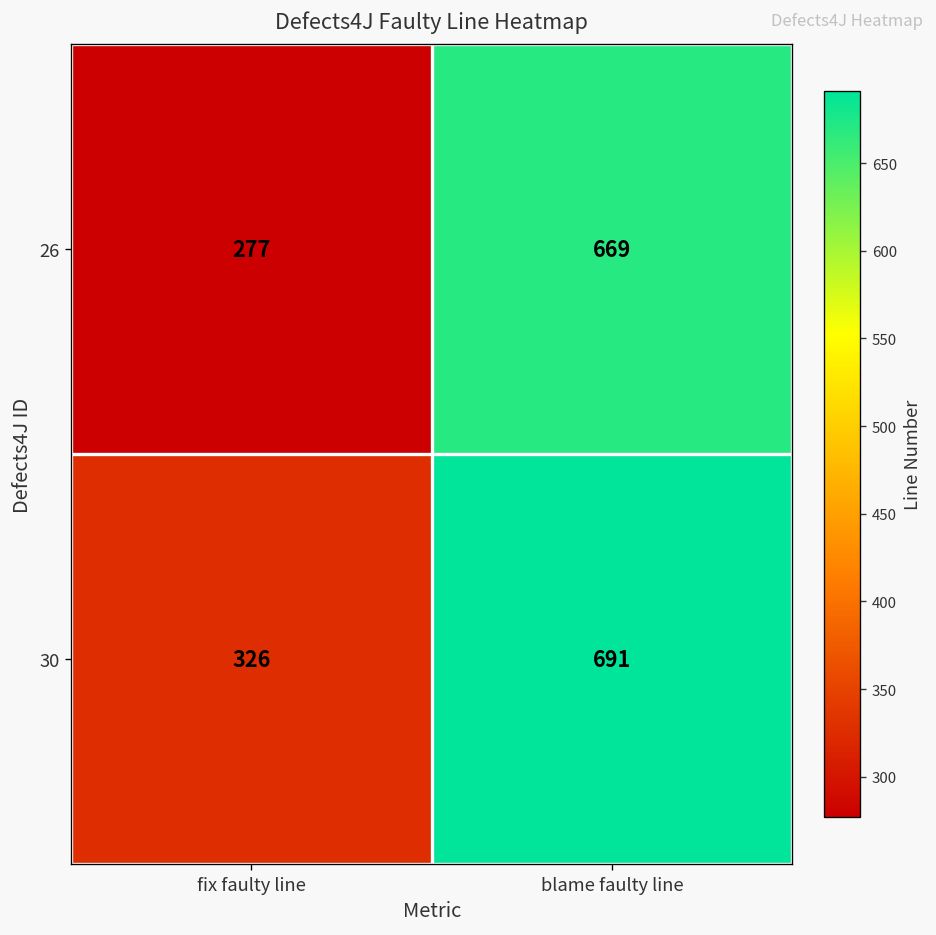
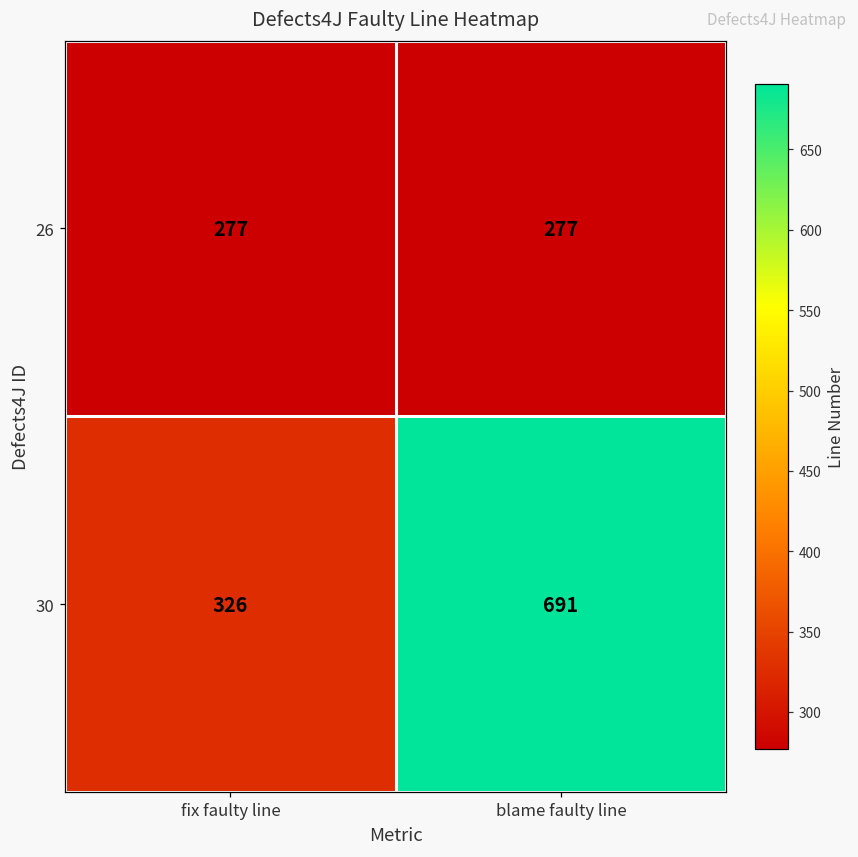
26, blame faulty line: 669 -> 277
